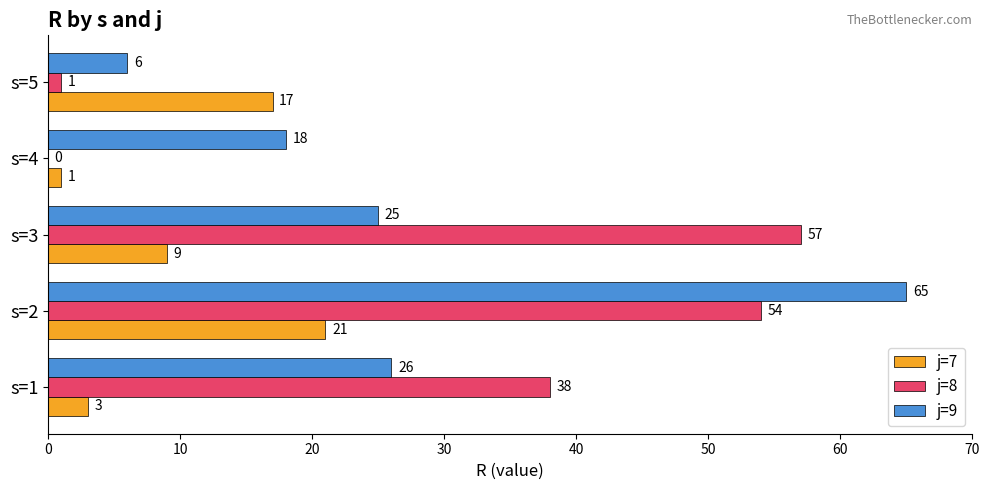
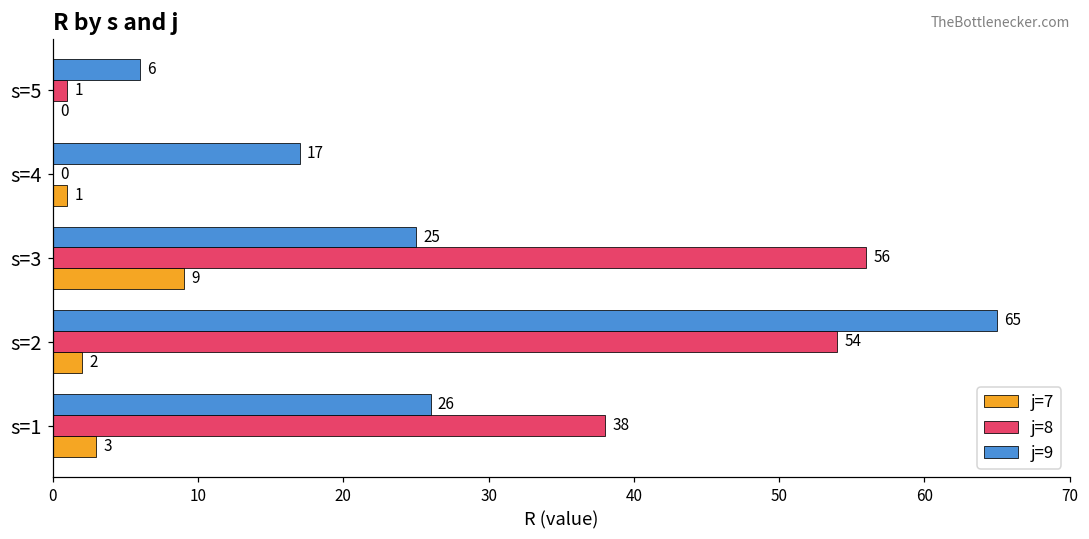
j=7, s=5: 17 -> 0
j=9, s=4: 18 -> 17
j=8, s=3: 57 -> 56
j=7, s=2: 21 -> 2
